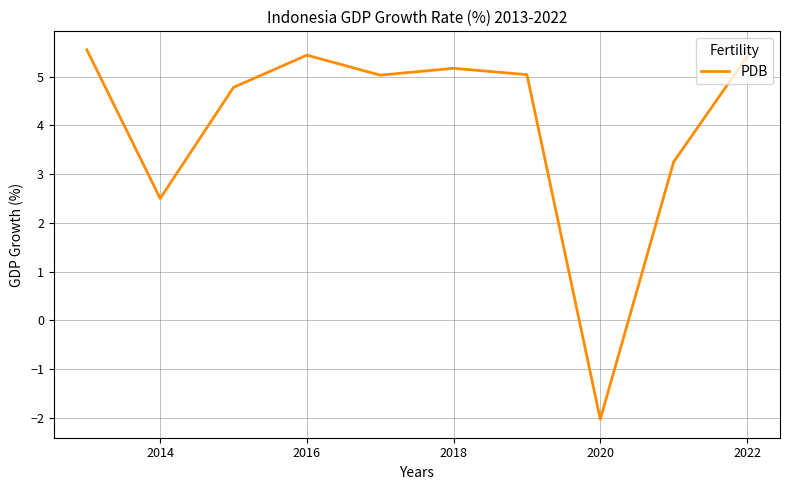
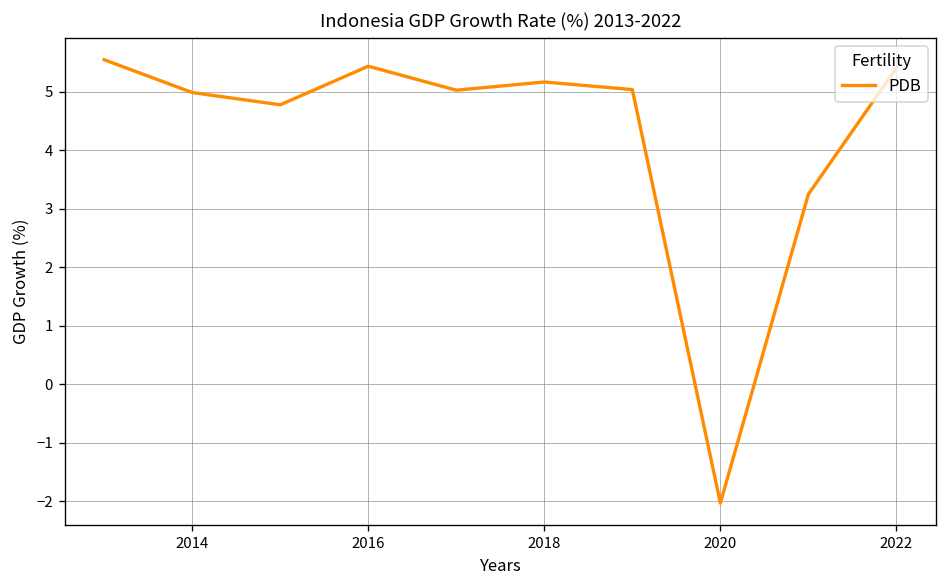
2014: 2.5 -> 5.0
